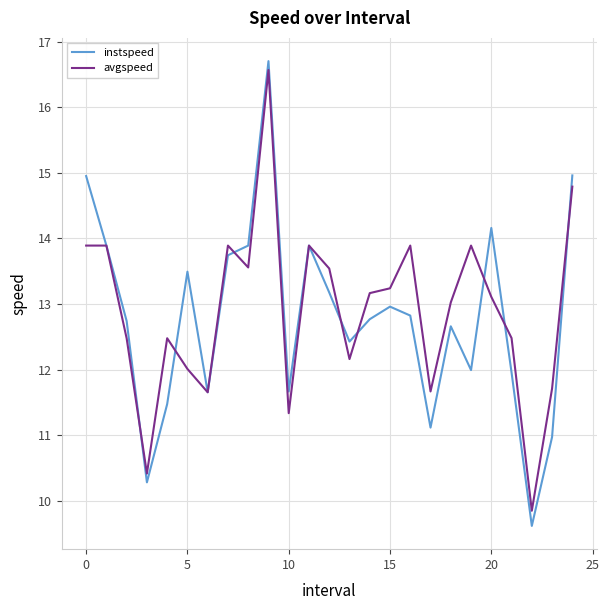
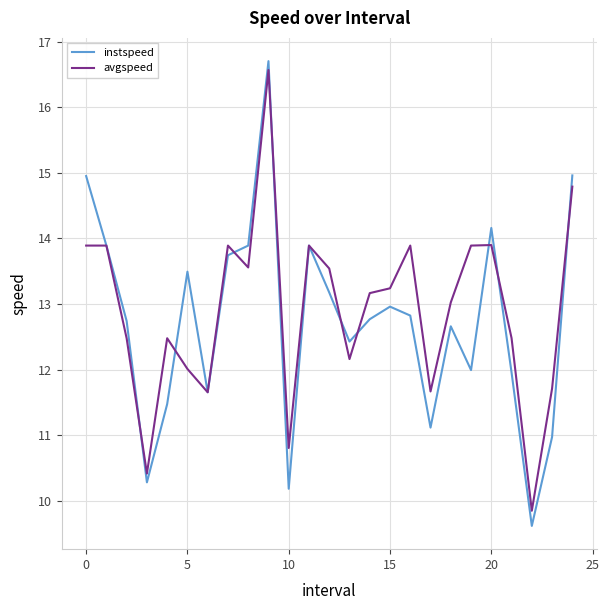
instspeed, 10: 11.7 -> 10.2
avgspeed, 10: 11.3 -> 10.8
avgspeed, 20: 13.1 -> 13.9
